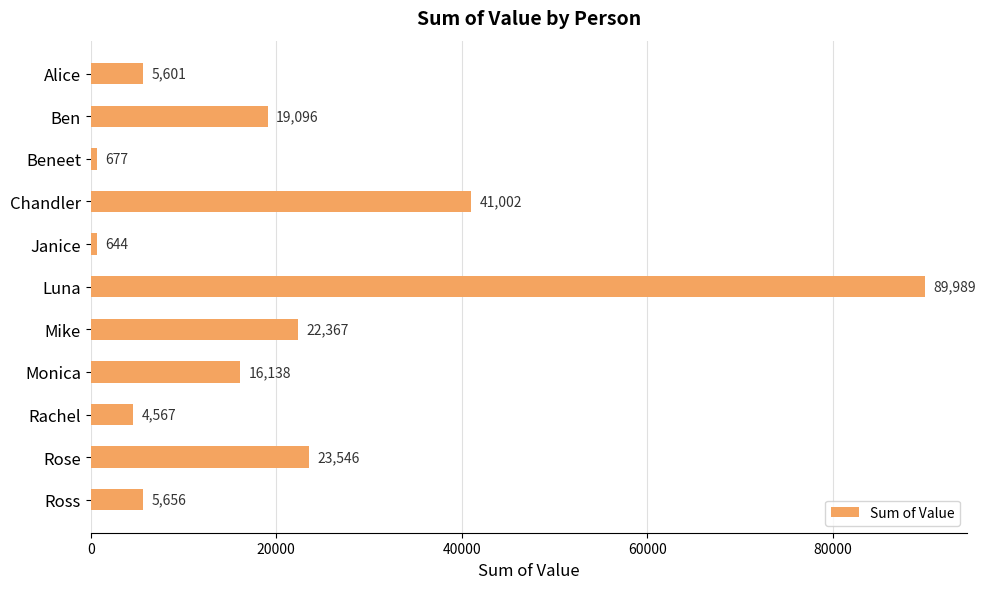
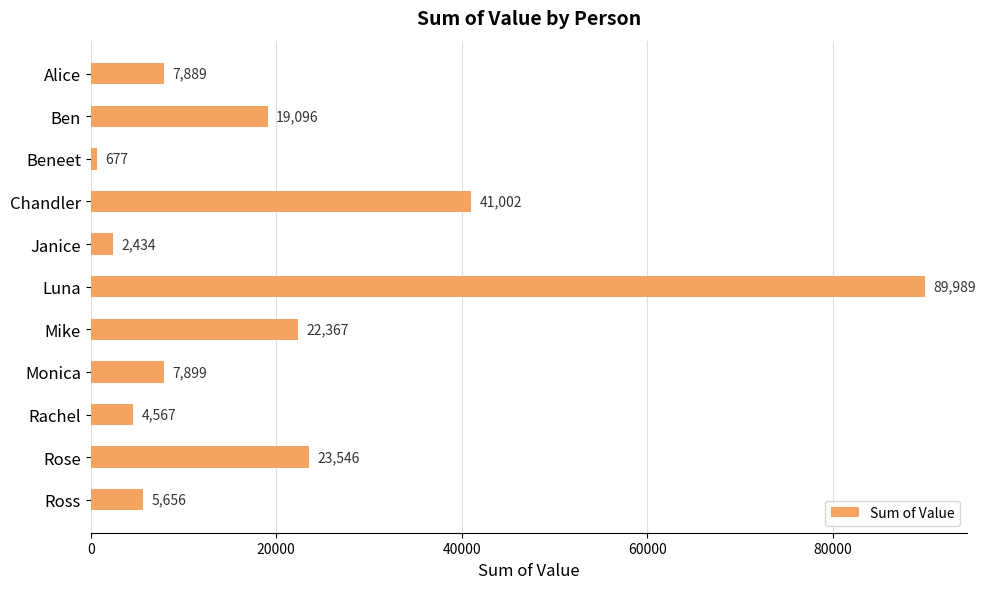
Alice: 5,601 -> 7,889
Janice: 644 -> 2,434
Monica: 16,138 -> 7,899
